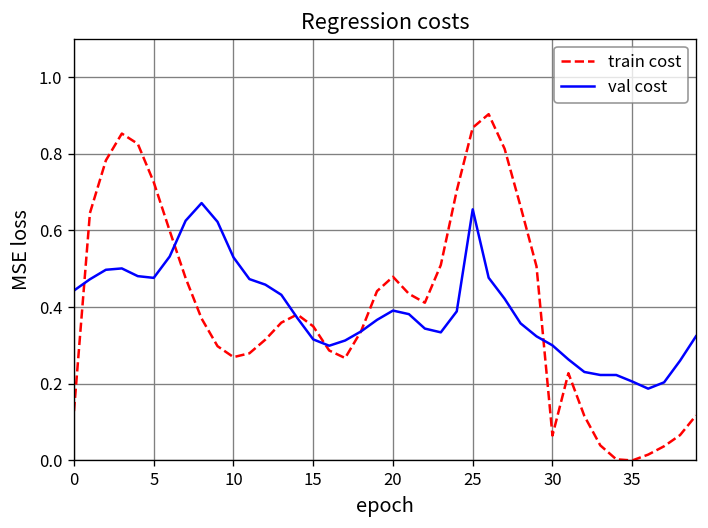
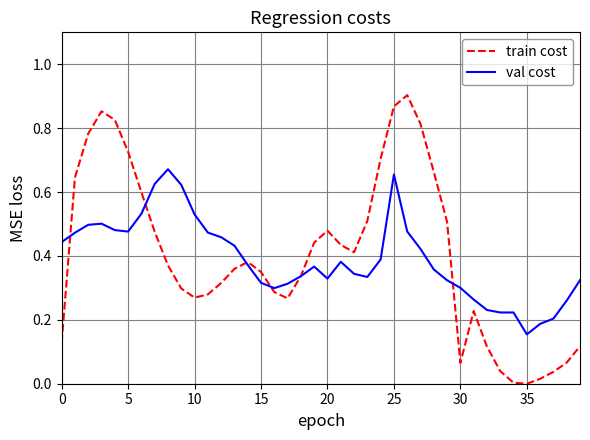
val cost, 20: 0.39 -> 0.33
val cost, 35: 0.21 -> 0.15
